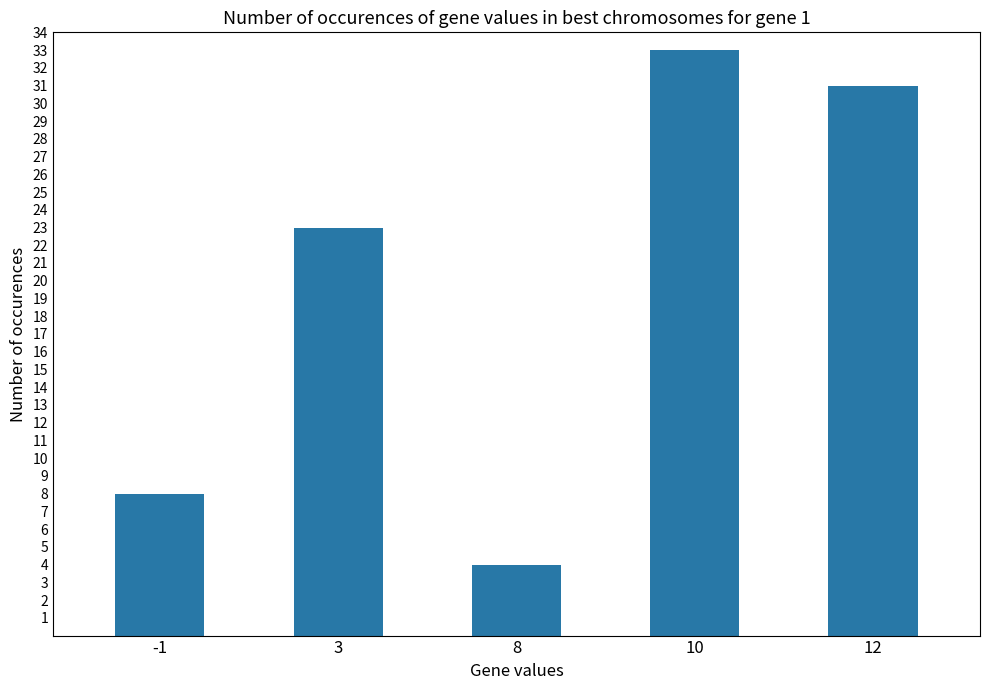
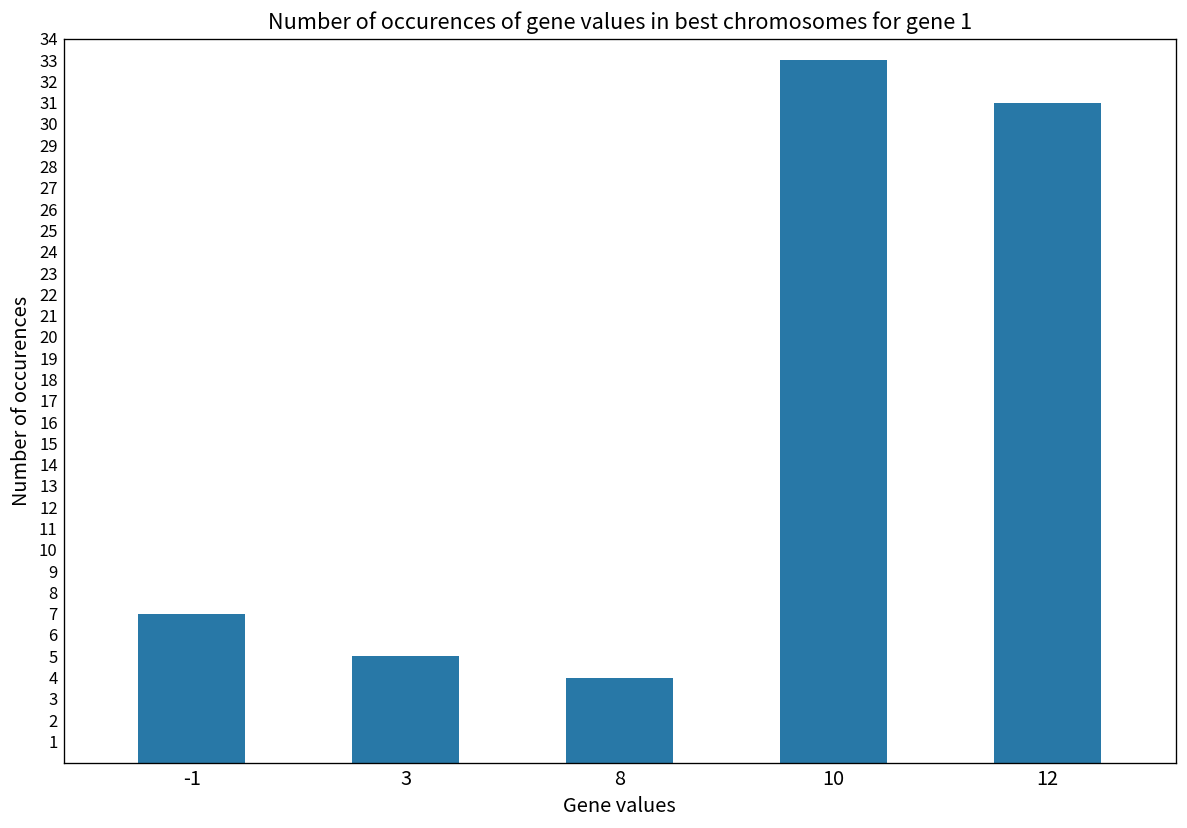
-1: 8 -> 7
3: 23 -> 5
